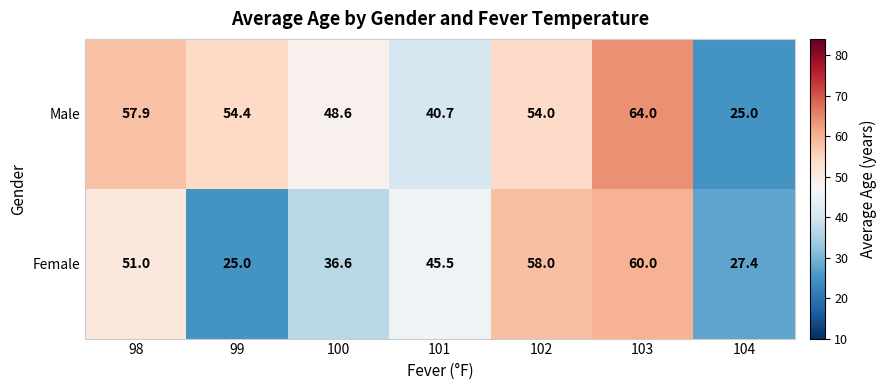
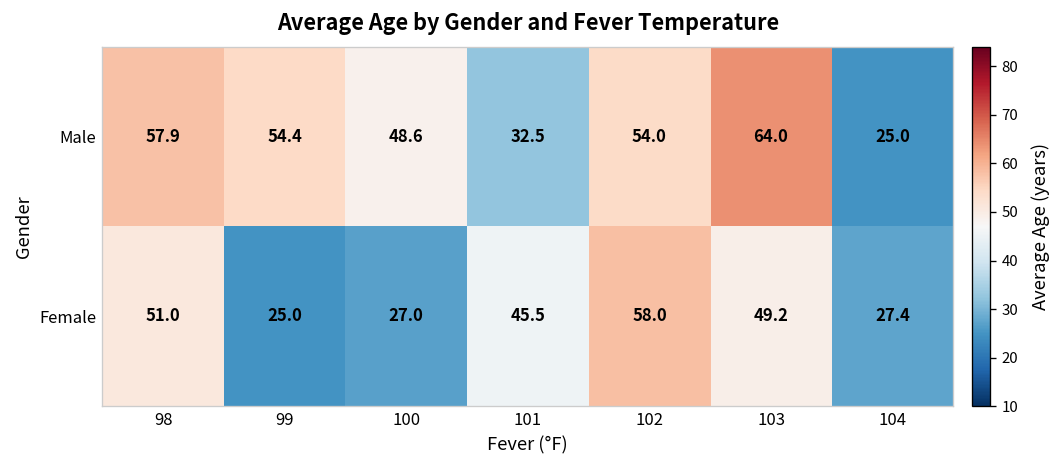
Male, 101: 40.7 -> 32.5
Female, 100: 36.6 -> 27.0
Female, 103: 60.0 -> 49.2
